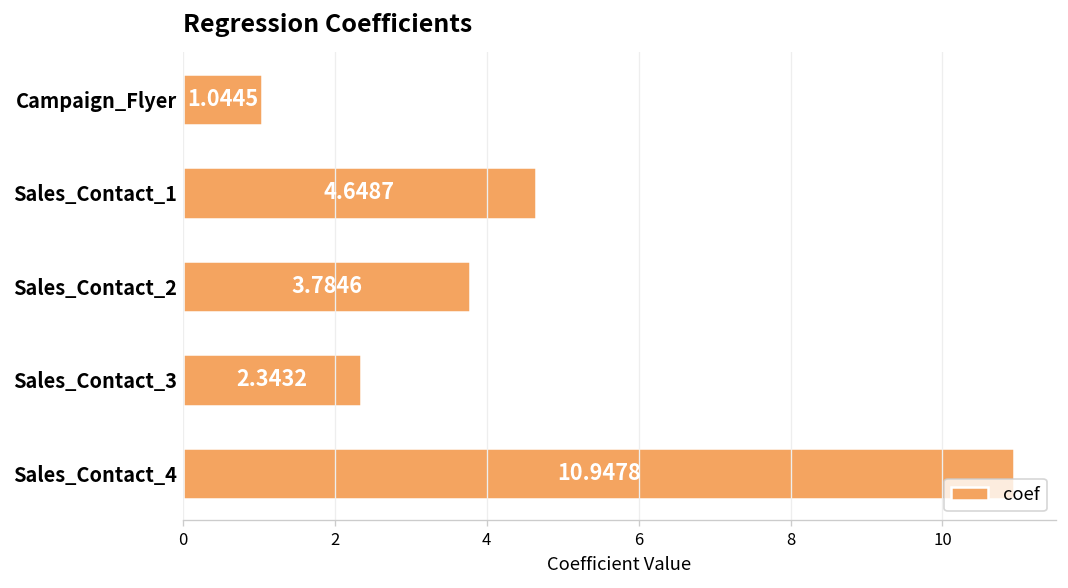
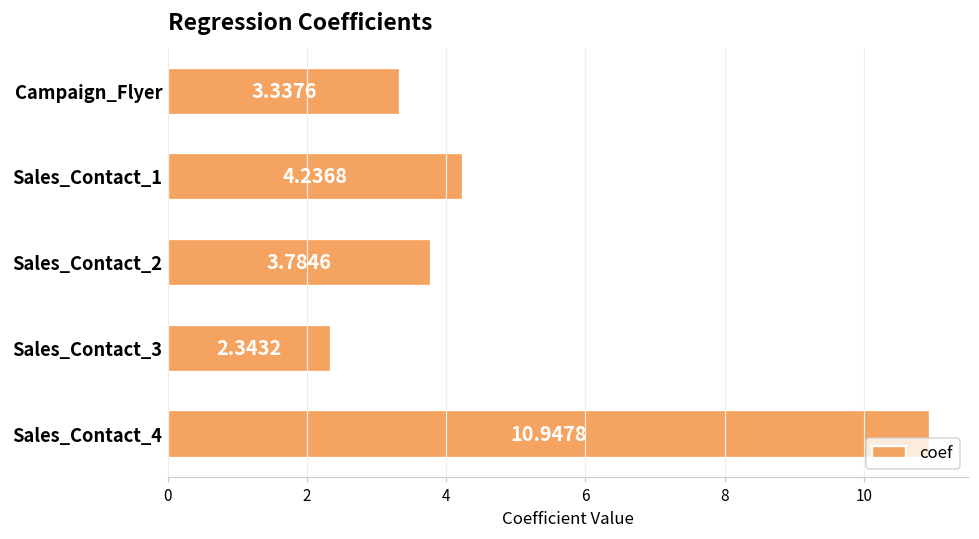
Campaign_Flyer: 1.0445 -> 3.3376
Sales_Contact_1: 4.6487 -> 4.2368
